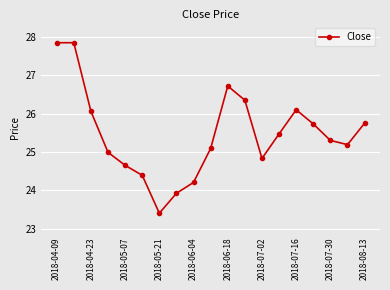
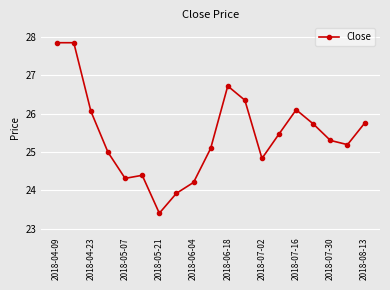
2018-05-07: 24.7 -> 24.3
